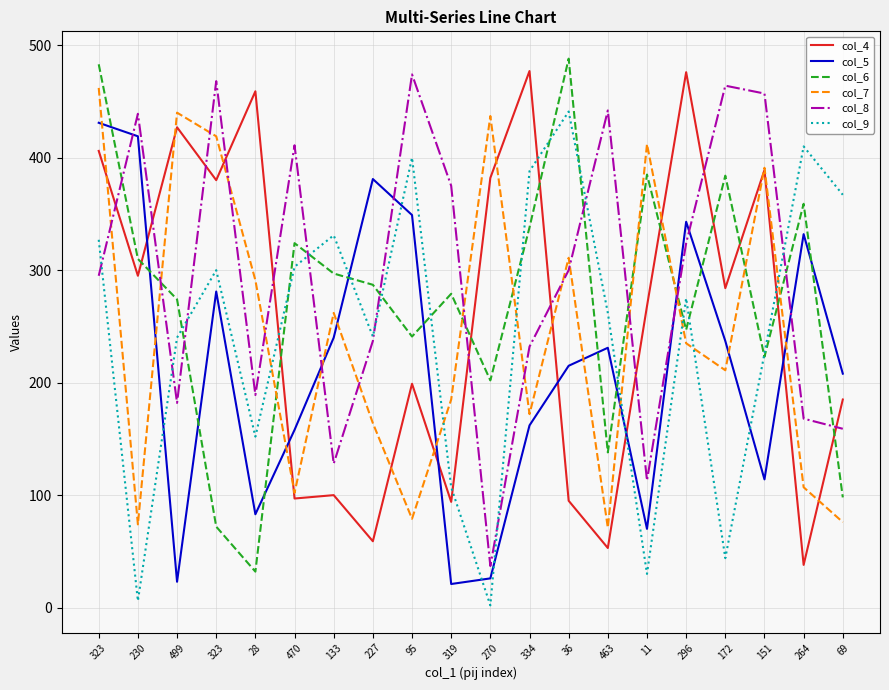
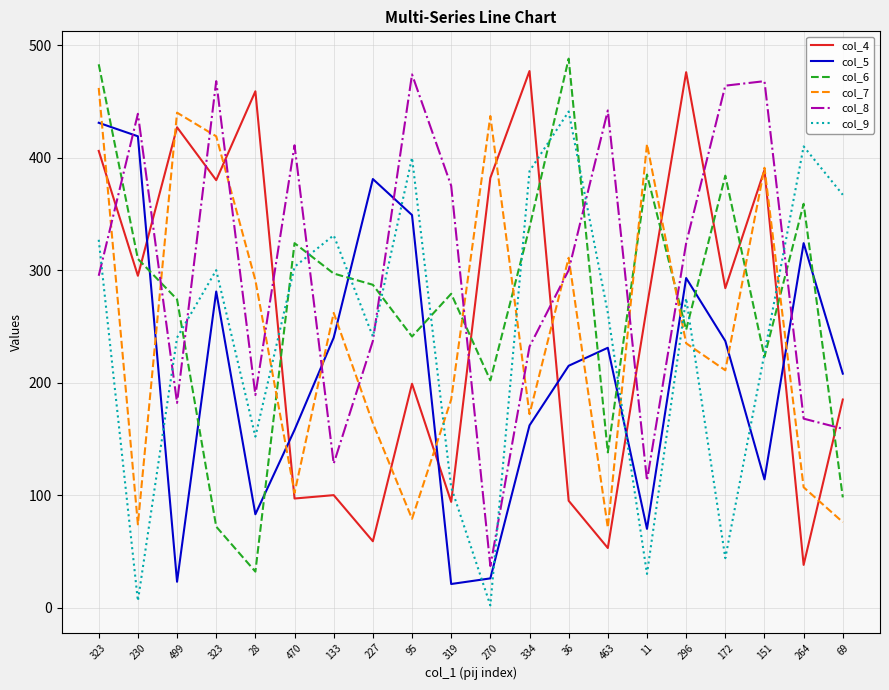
col_5, 296: 343 -> 293
col_8, 151: 457 -> 468
col_5, 264: 332 -> 324
